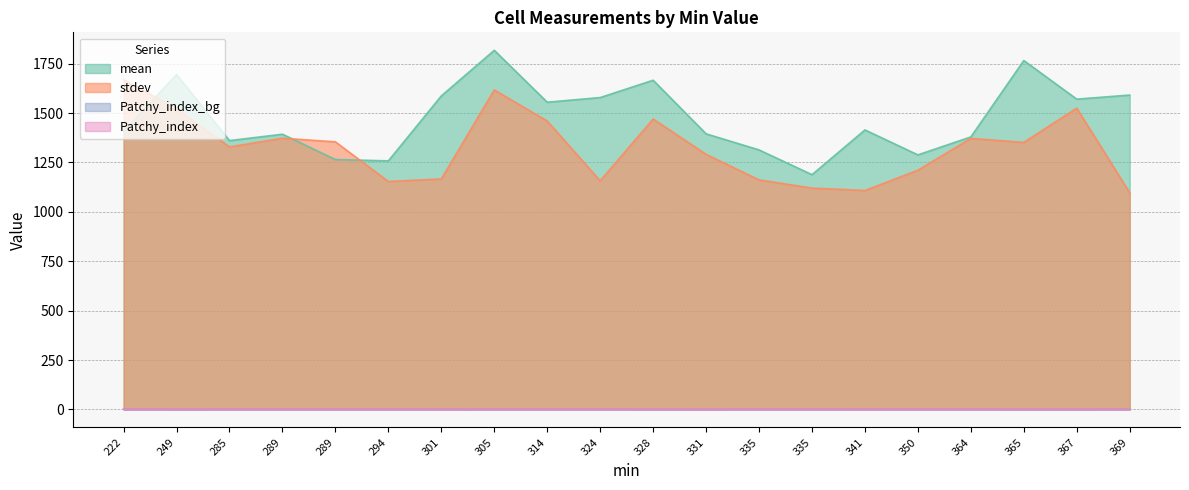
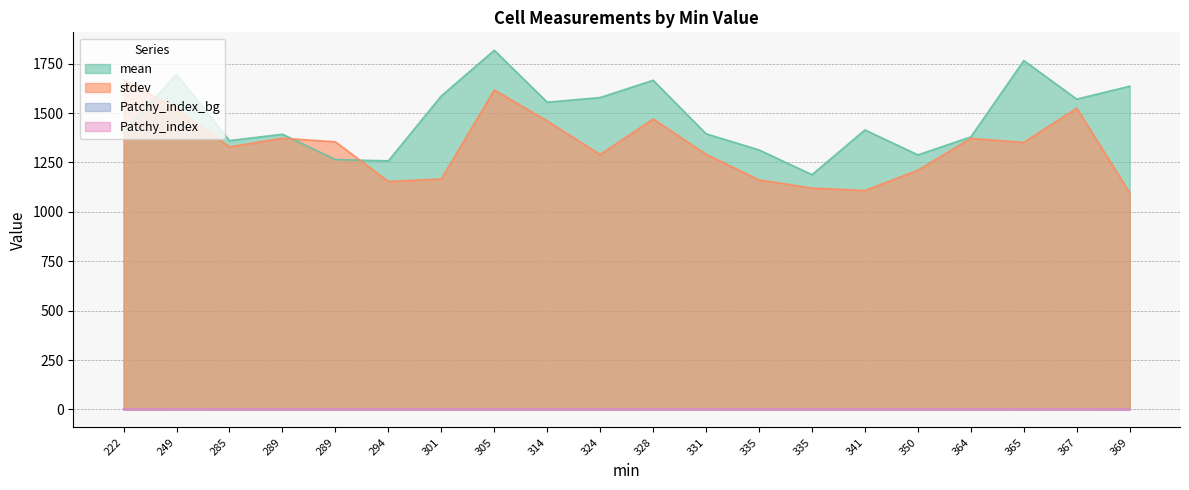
stdev, 324: 1160 -> 1290
mean, 369: 1590 -> 1640
